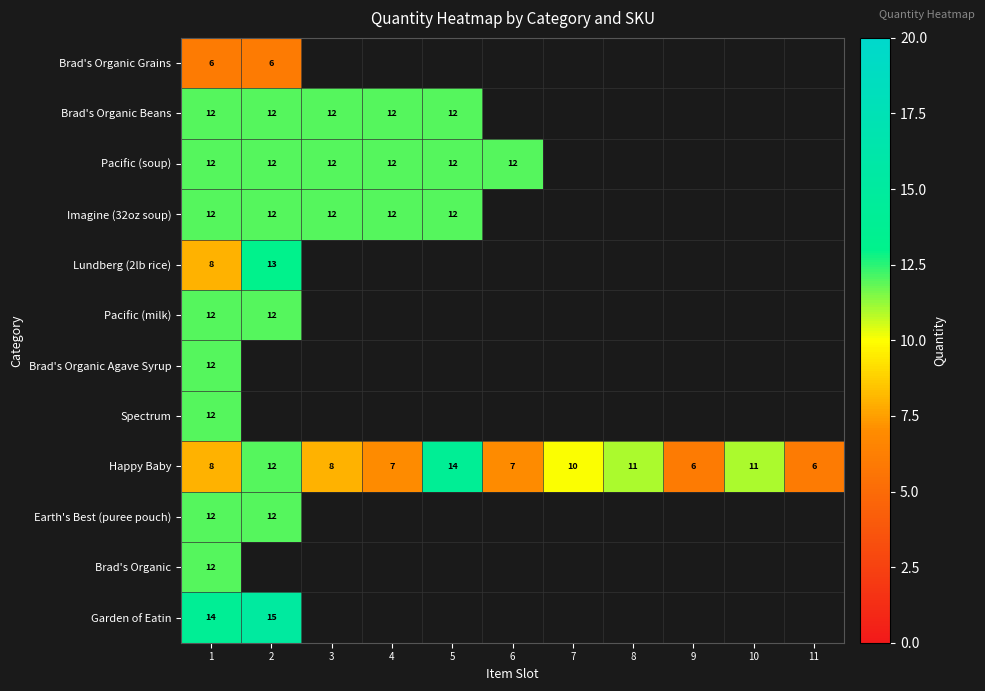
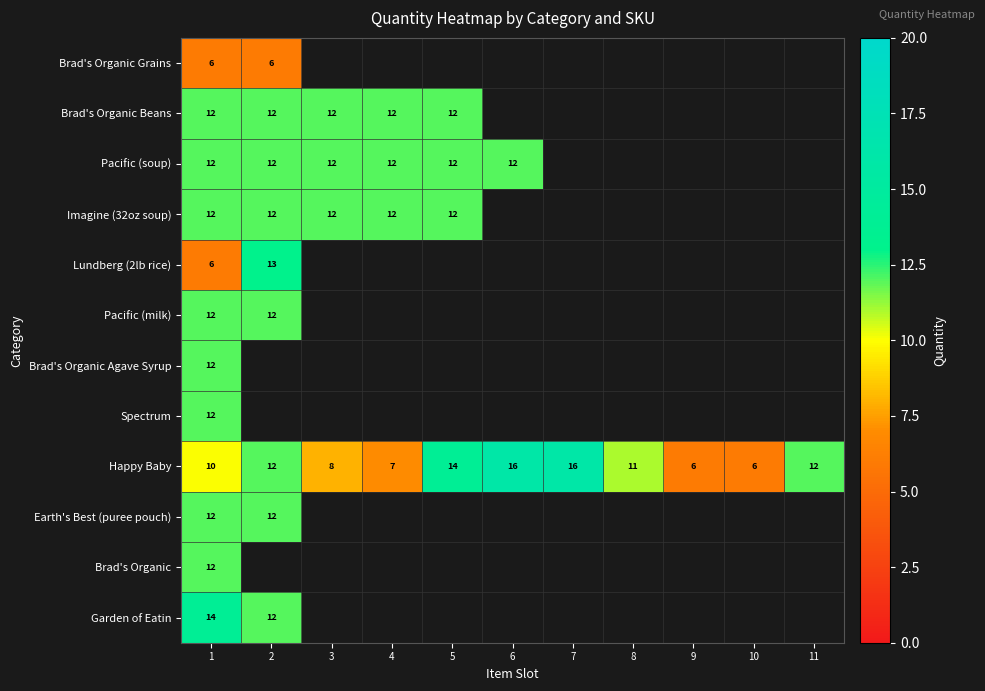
Lundberg (2lb rice), 1: 8 -> 6
Happy Baby, 1: 8 -> 10
Happy Baby, 6: 7 -> 16
Happy Baby, 7: 10 -> 16
Happy Baby, 10: 11 -> 6
Happy Baby, 11: 6 -> 12
Garden of Eatin, 2: 15 -> 12
